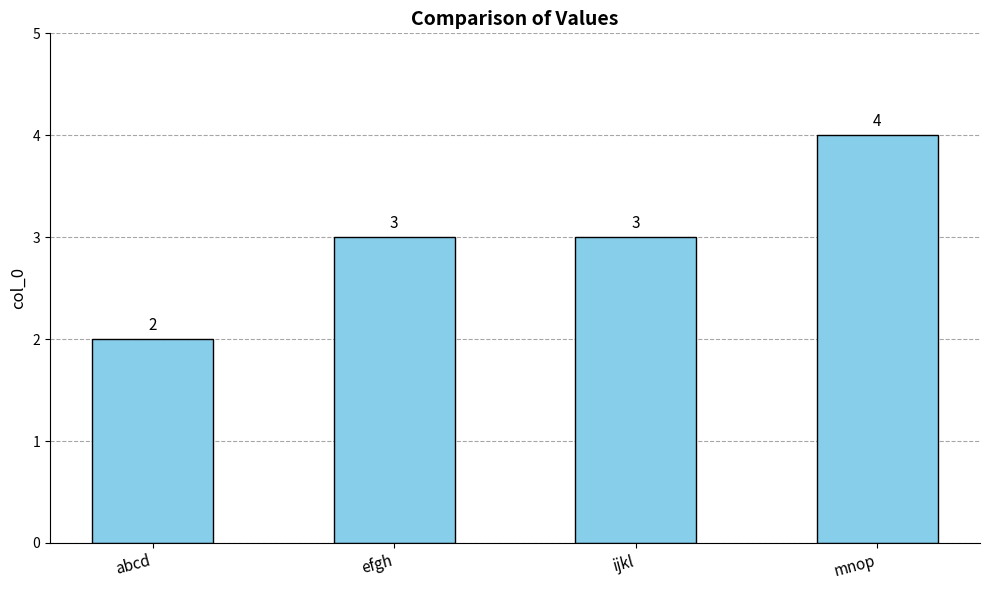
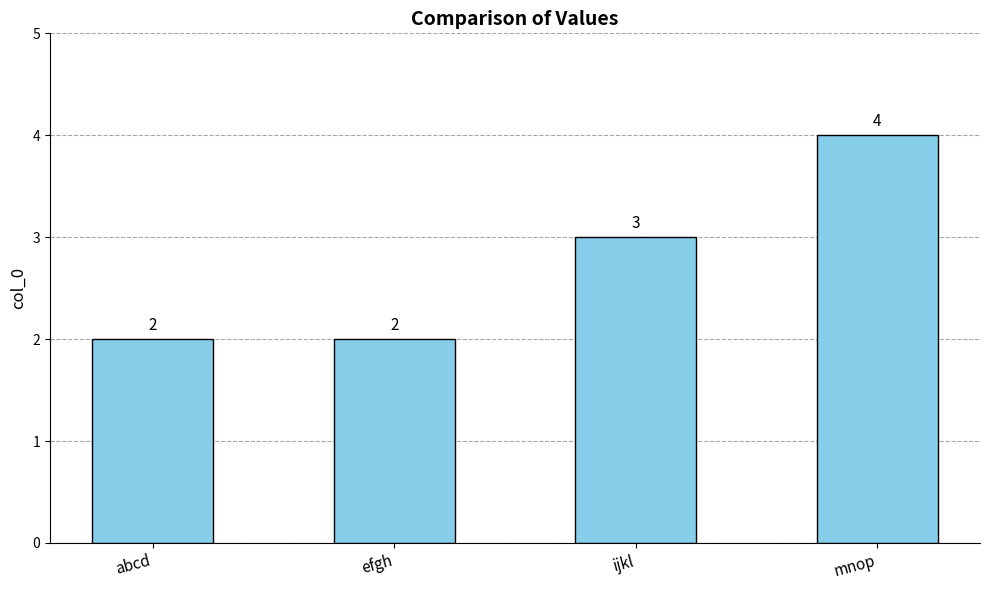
efgh: 3 -> 2
